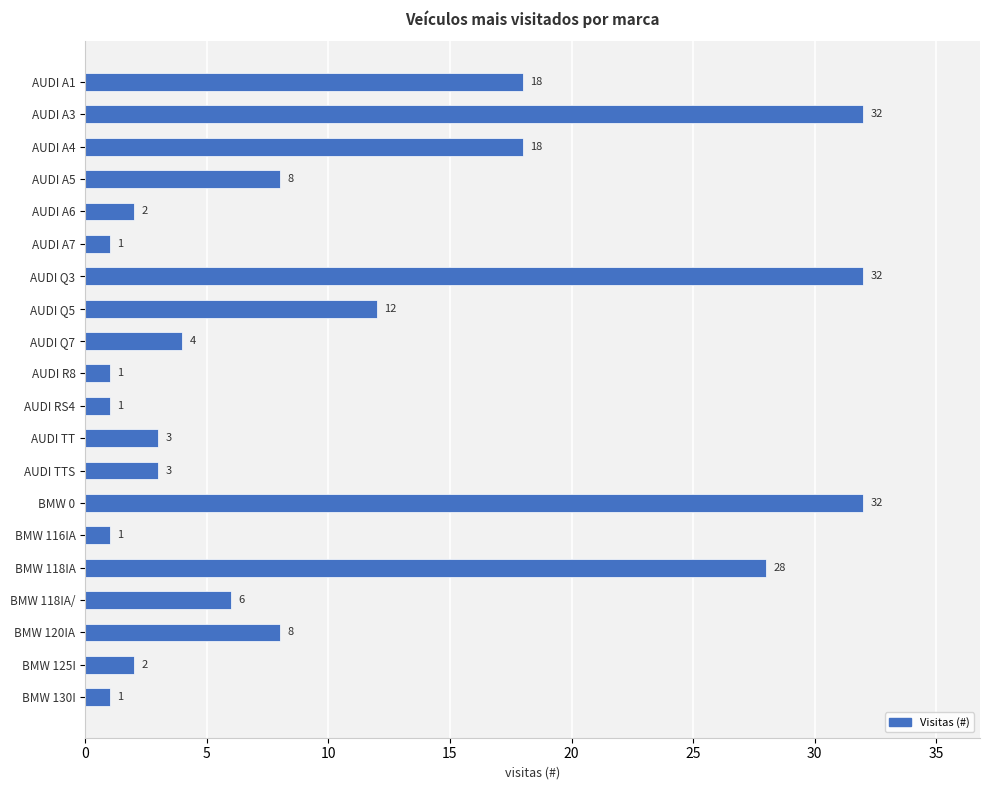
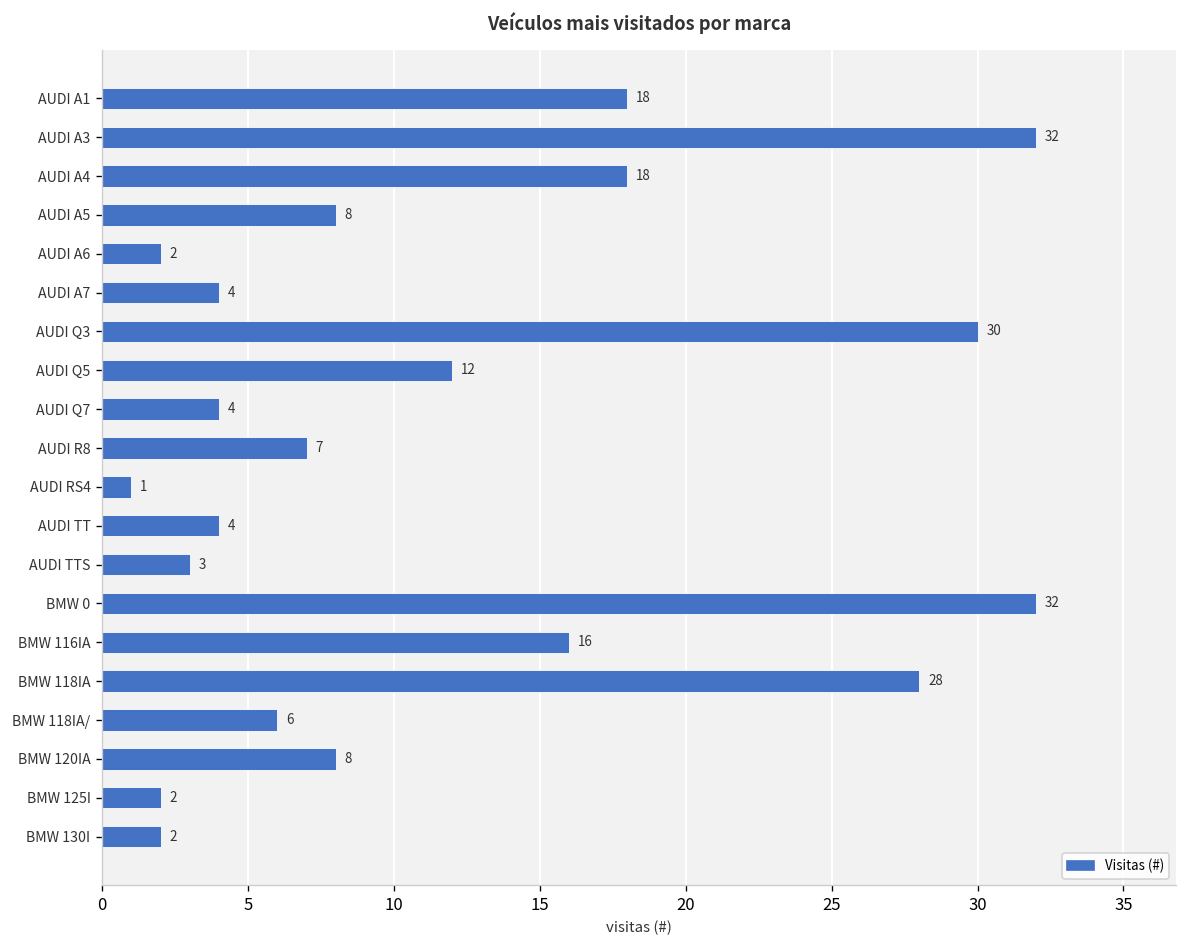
AUDI A7: 1 -> 4
AUDI Q3: 32 -> 30
AUDI R8: 1 -> 7
AUDI TT: 3 -> 4
BMW 116IA: 1 -> 16
BMW 130I: 1 -> 2
